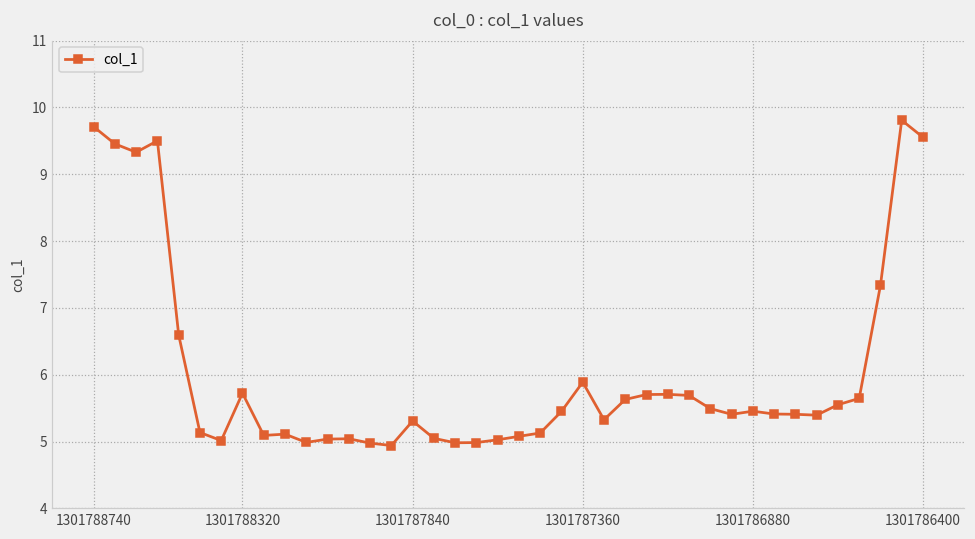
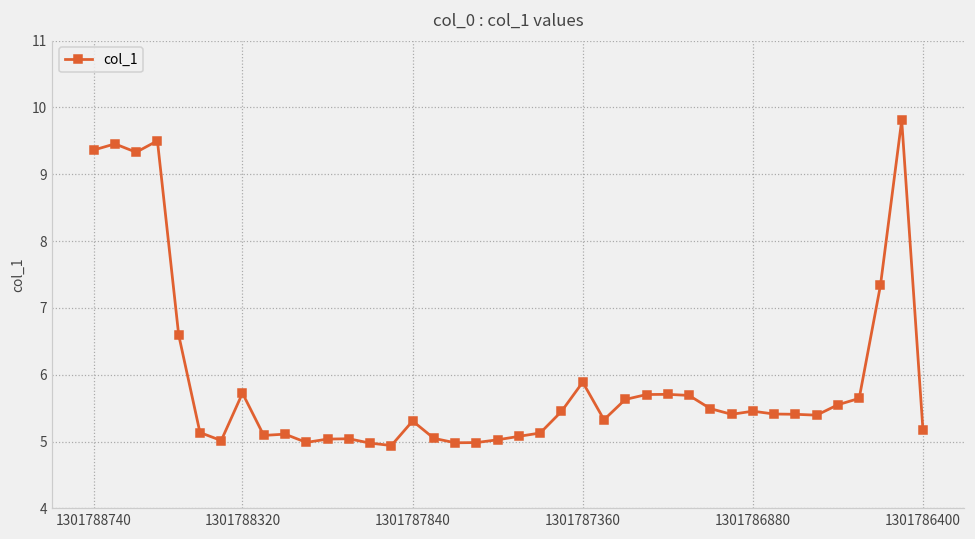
1301788740: 9.7 -> 9.4
1301786400: 9.6 -> 5.2
